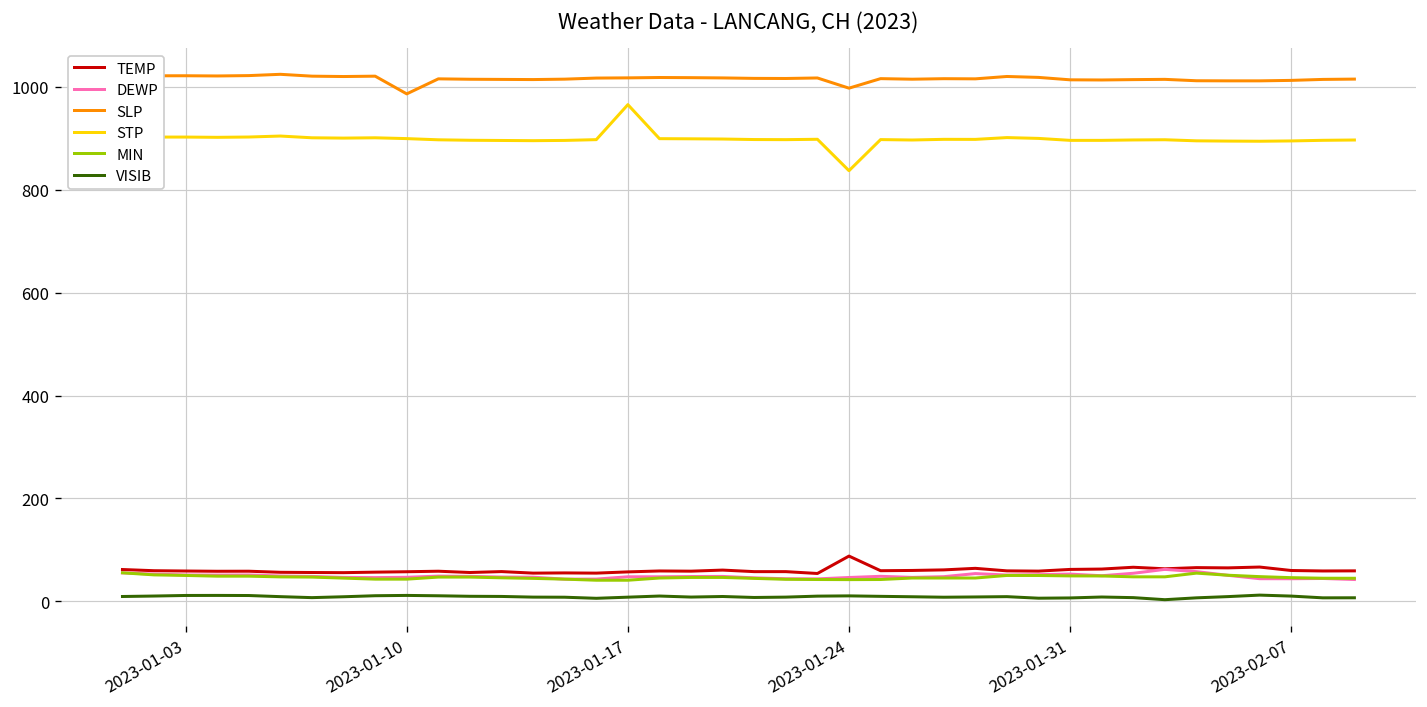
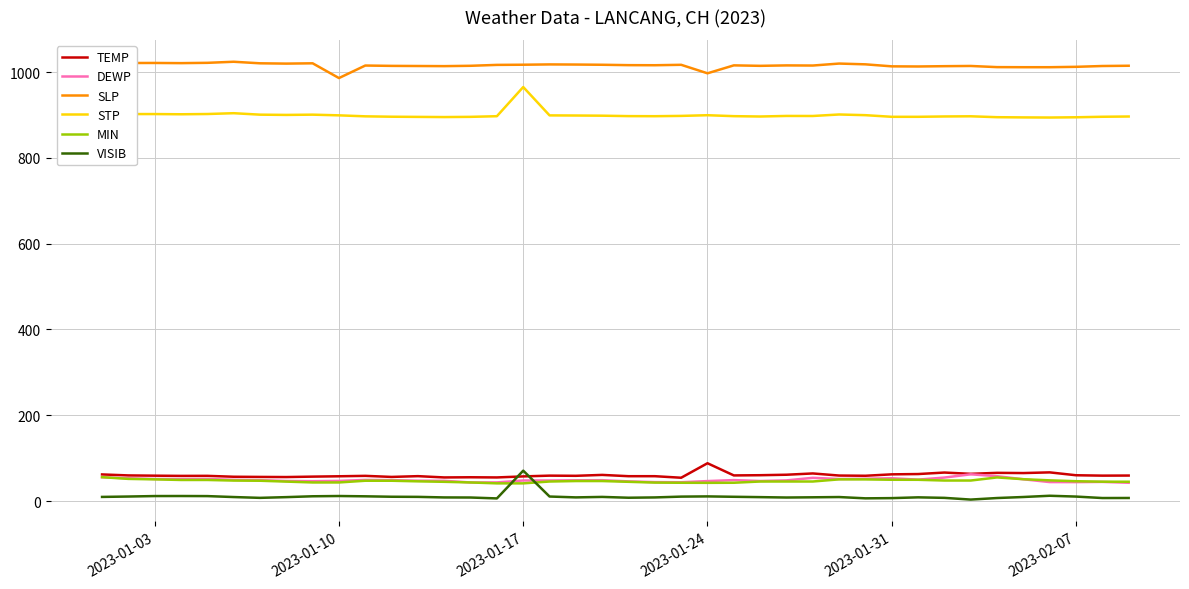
VISIB, 2023-01-17: 10 -> 70
STP, 2023-01-24: 840 -> 900
